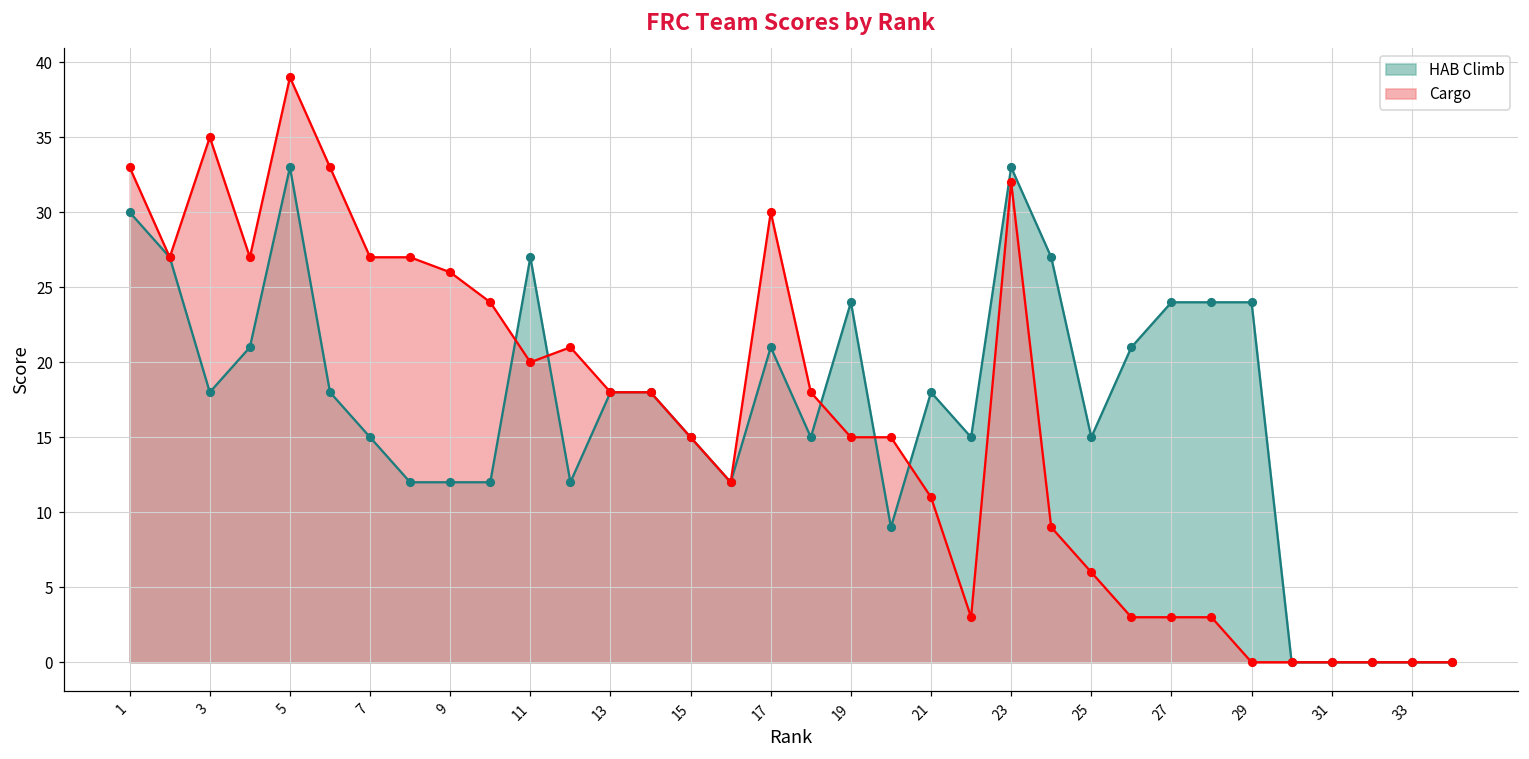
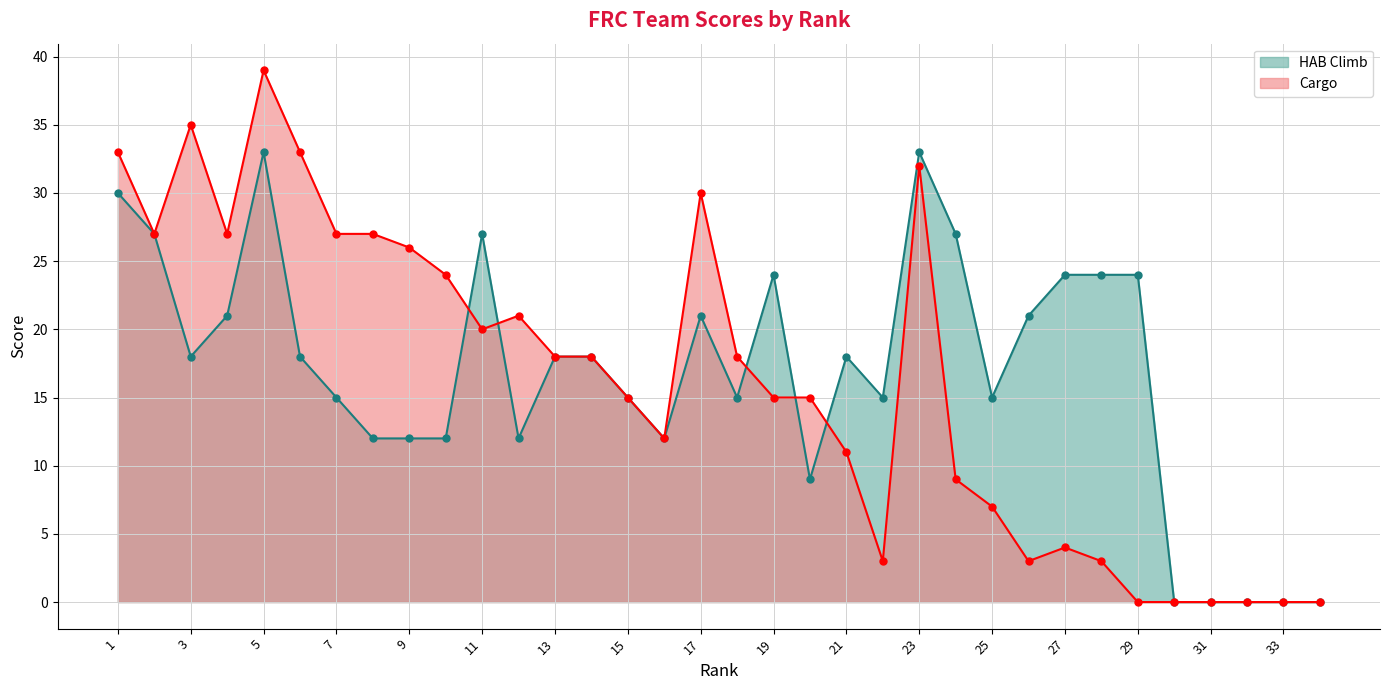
Cargo, 25: 6 -> 7
Cargo, 27: 3 -> 4
